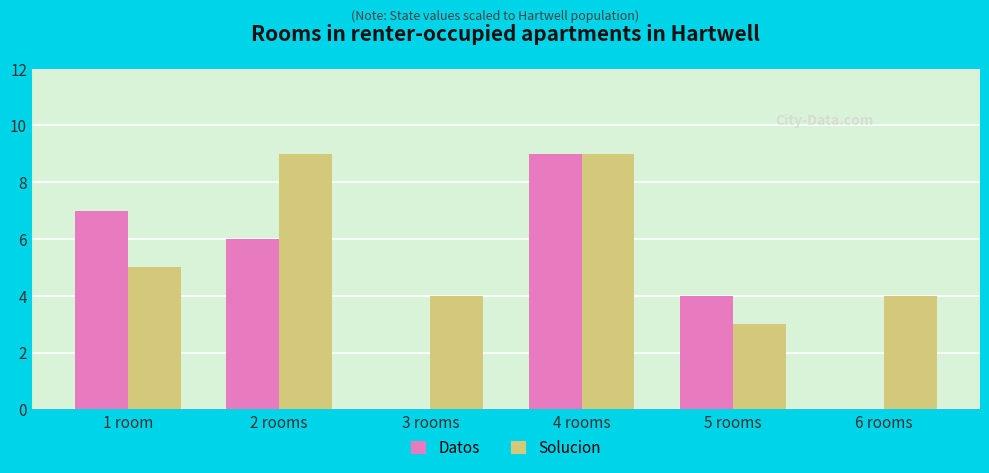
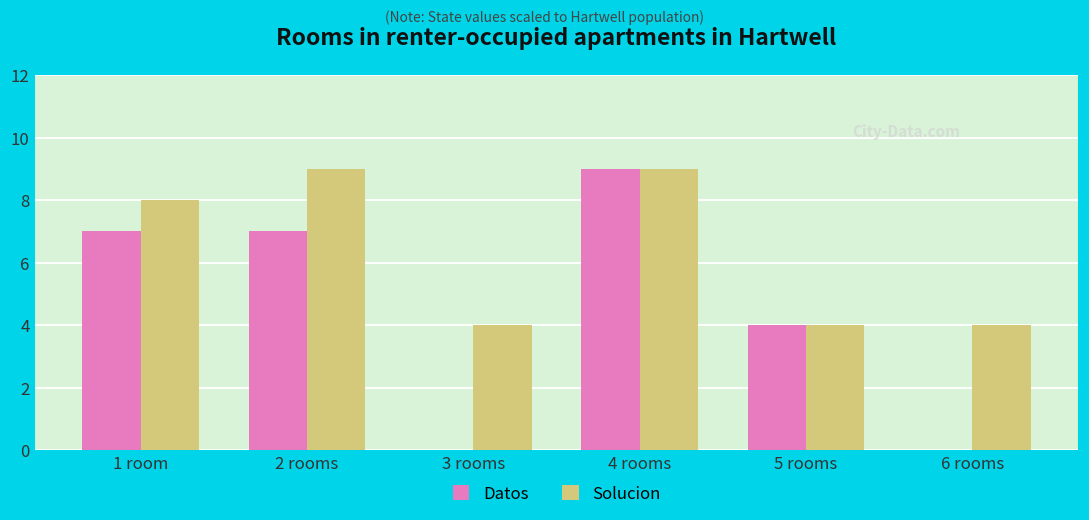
Solucion, 1 room: 5 -> 8
Datos, 2 rooms: 6 -> 7
Solucion, 5 rooms: 3 -> 4
